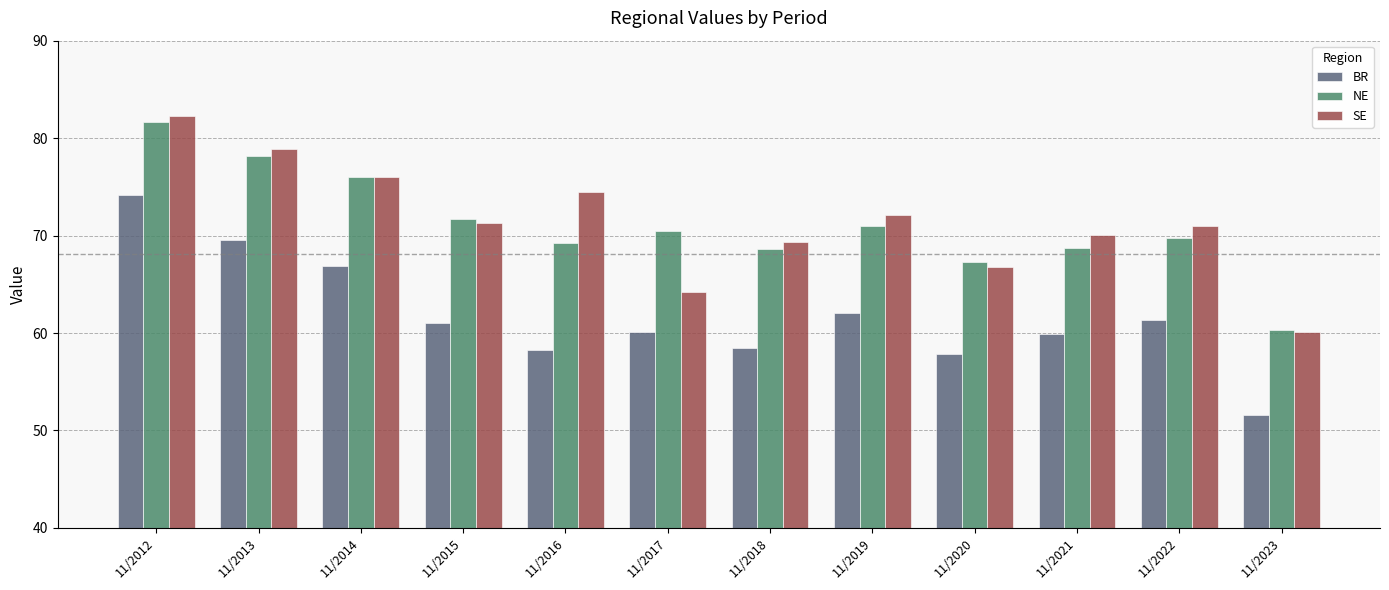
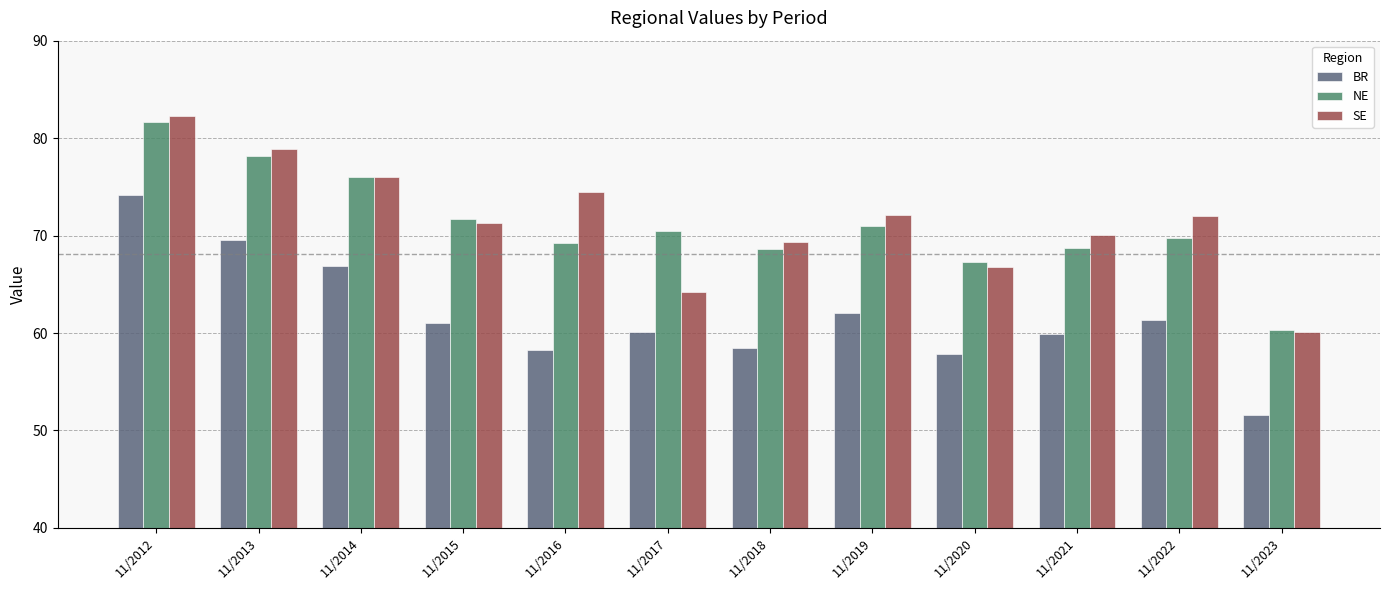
SE, 11/2022: 71 -> 72
